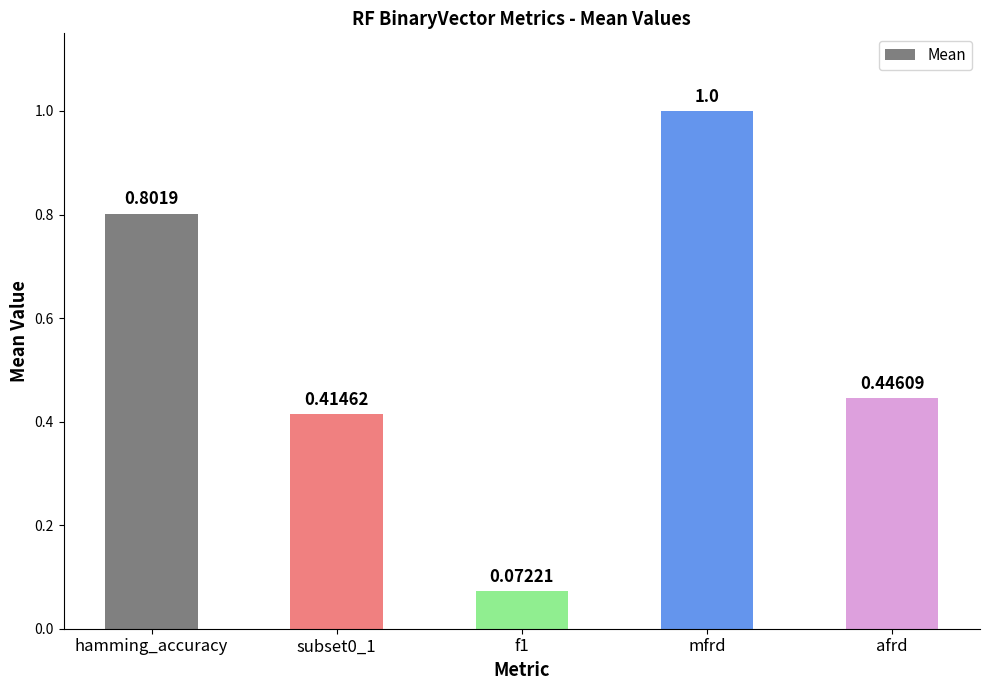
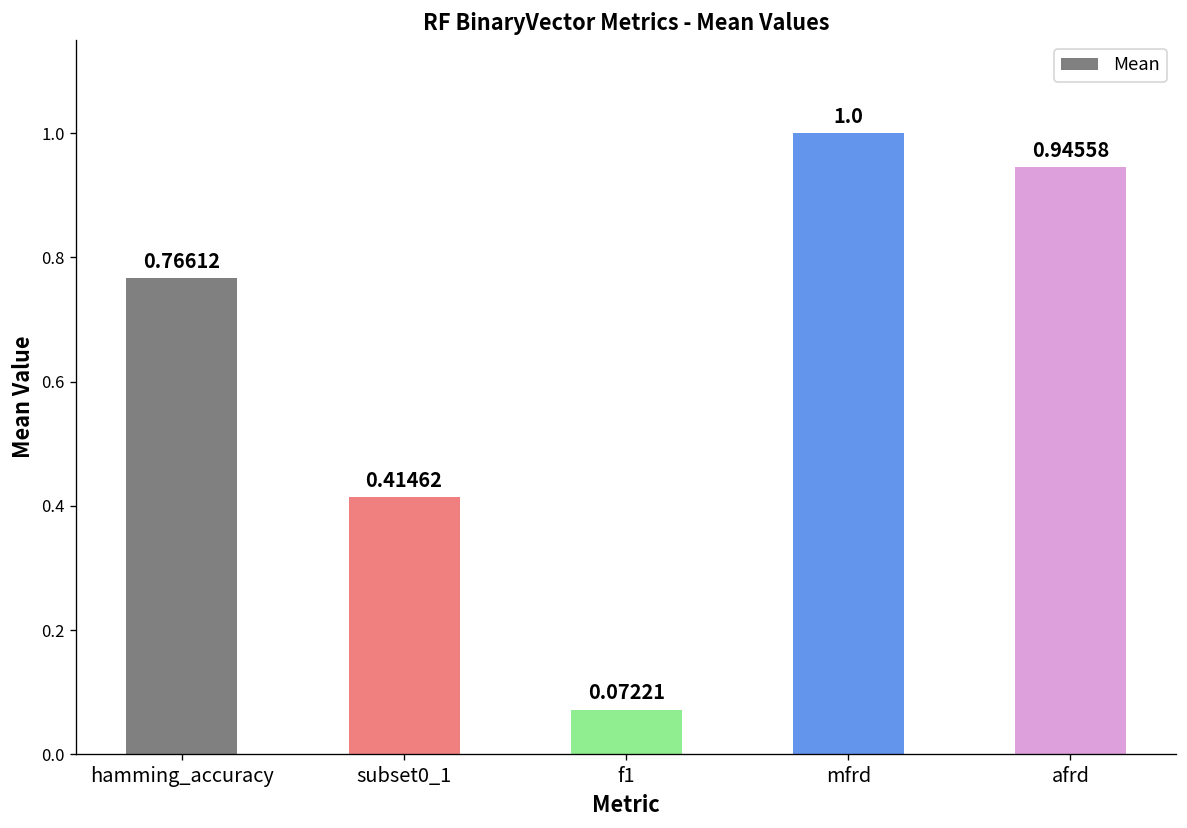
hamming_accuracy: 0.8019 -> 0.76612
afrd: 0.44609 -> 0.94558
